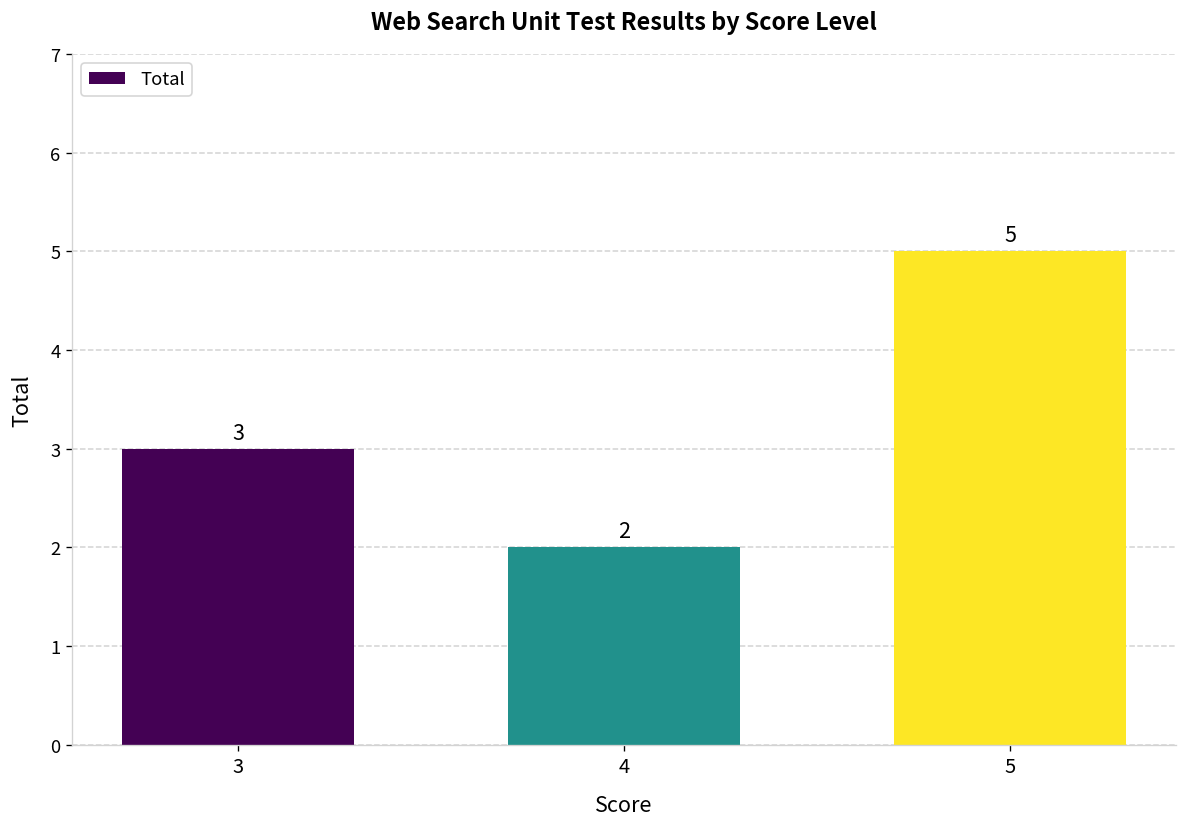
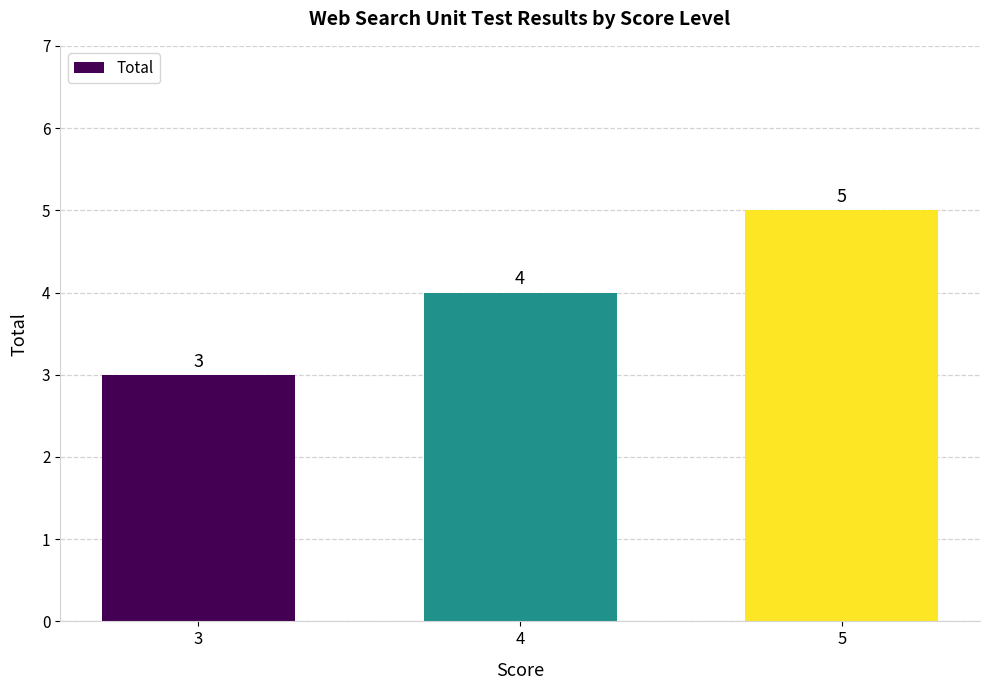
4: 2 -> 4
